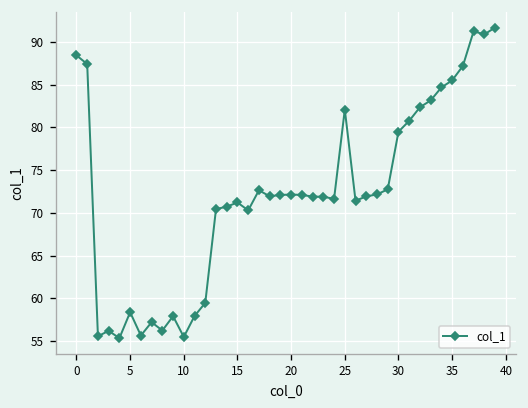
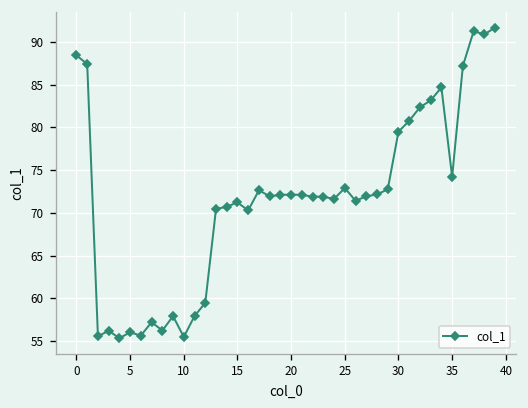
5: 58 -> 56
25: 82 -> 73
35: 86 -> 74
